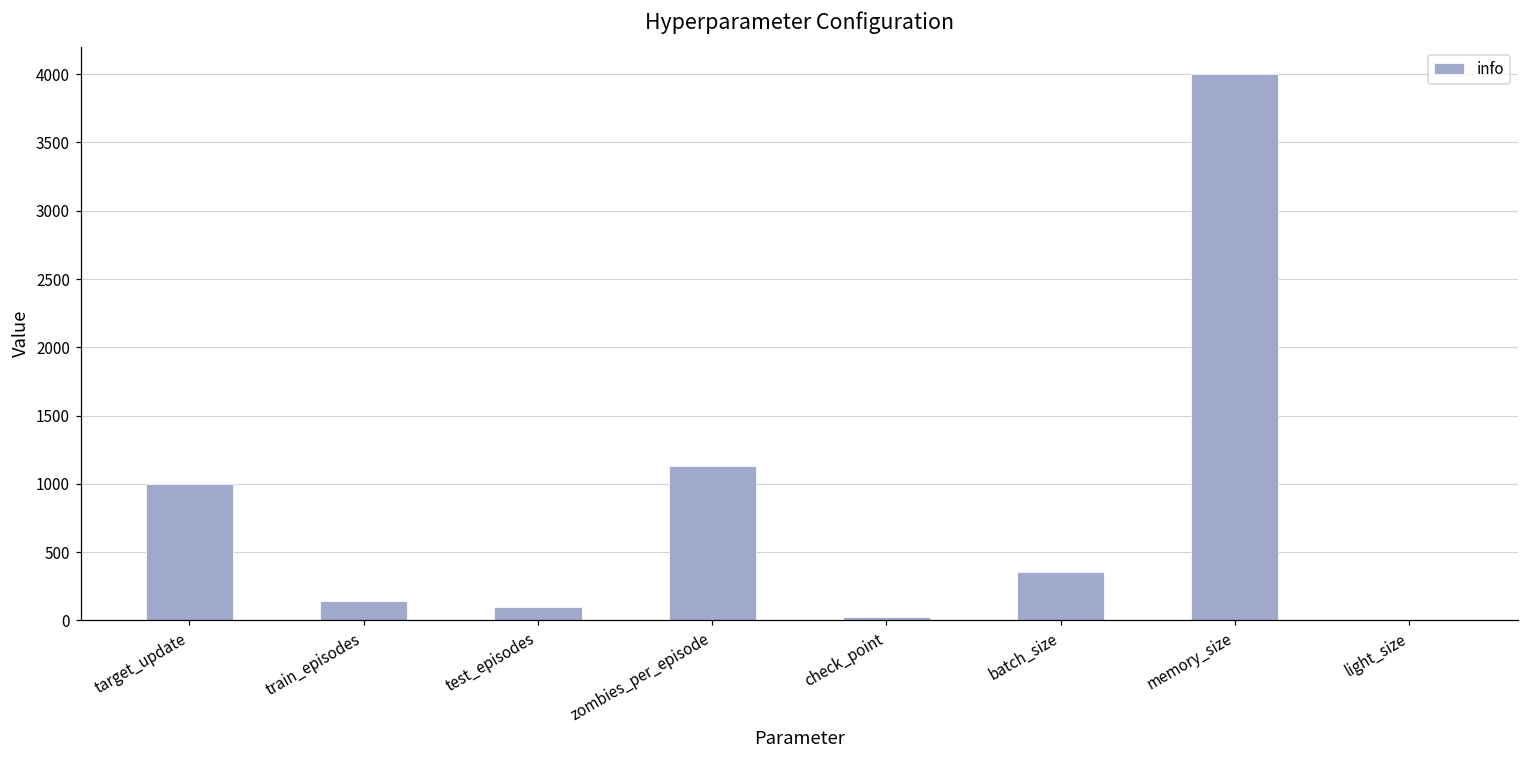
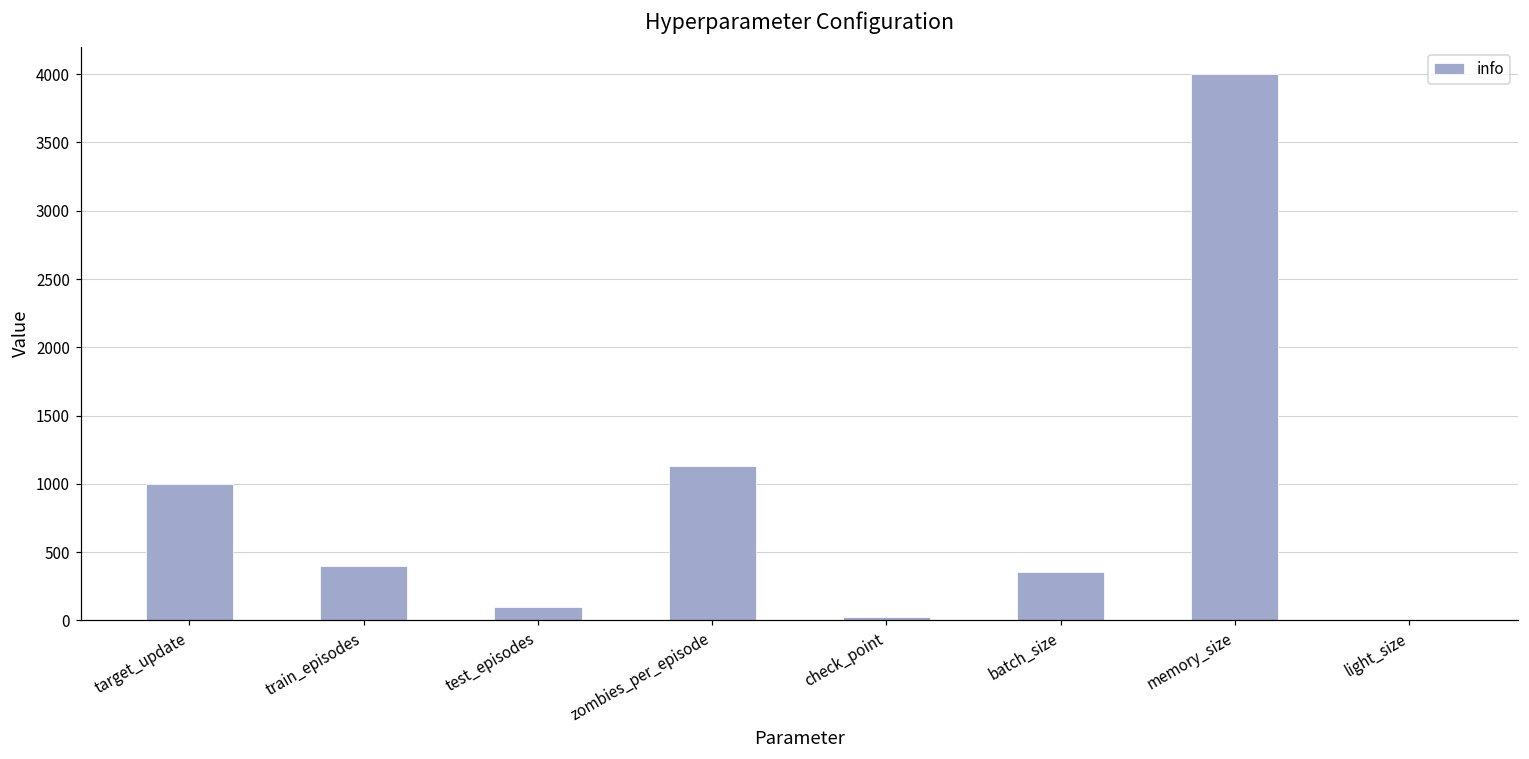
train_episodes: 140 -> 400
